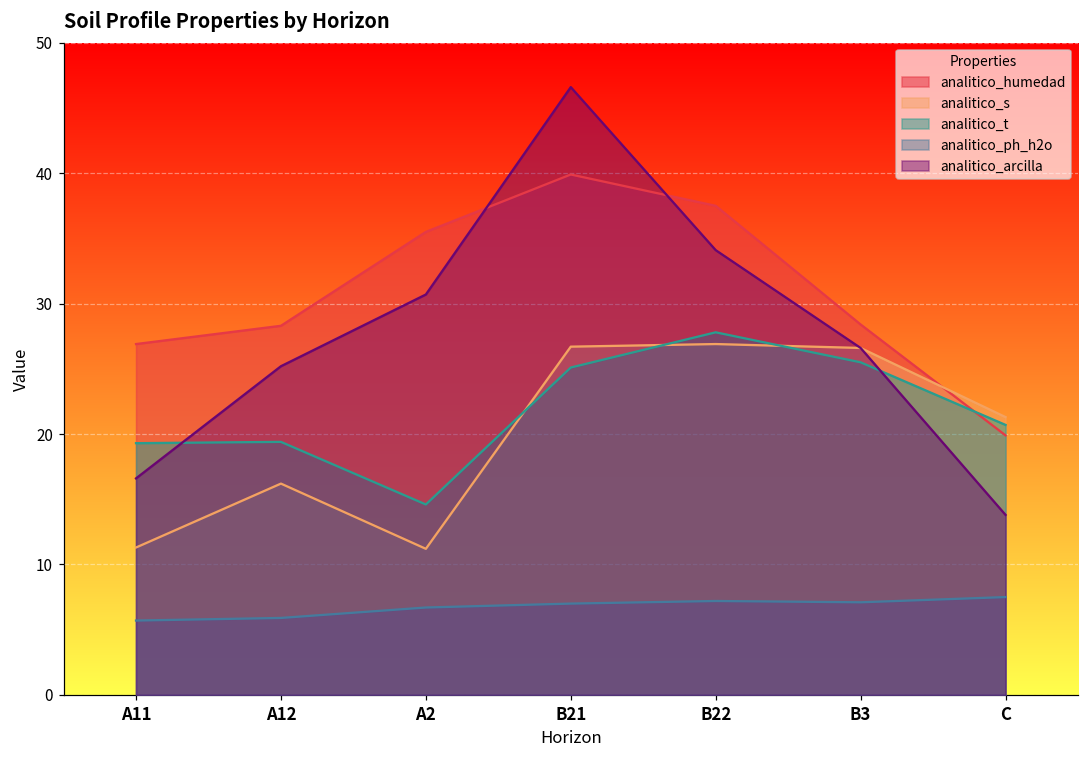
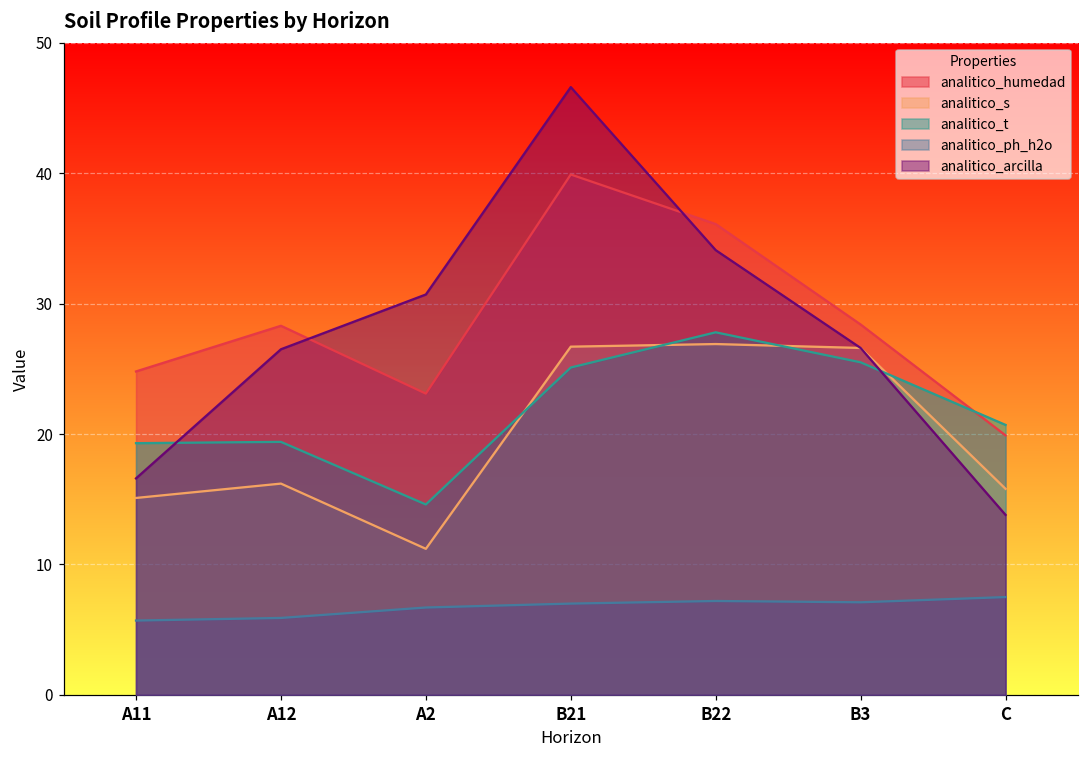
analitico_humedad, A11: 26.9 -> 24.8
analitico_s, A11: 11.3 -> 15.1
analitico_arcilla, A12: 25.2 -> 26.5
analitico_humedad, A2: 35.5 -> 23.1
analitico_humedad, B22: 37.5 -> 36.1
analitico_s, C: 21.3 -> 15.8
